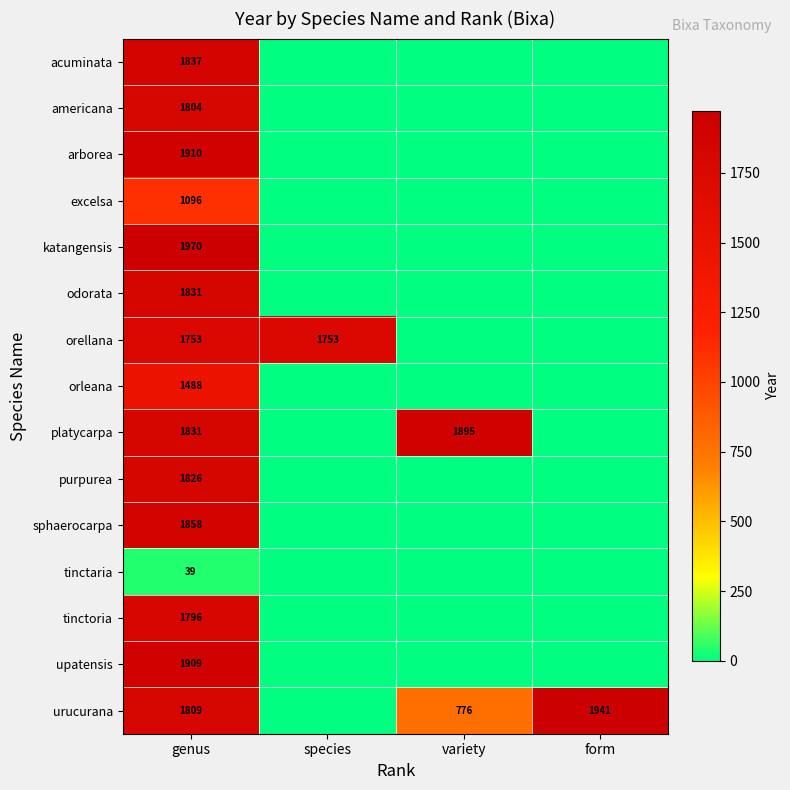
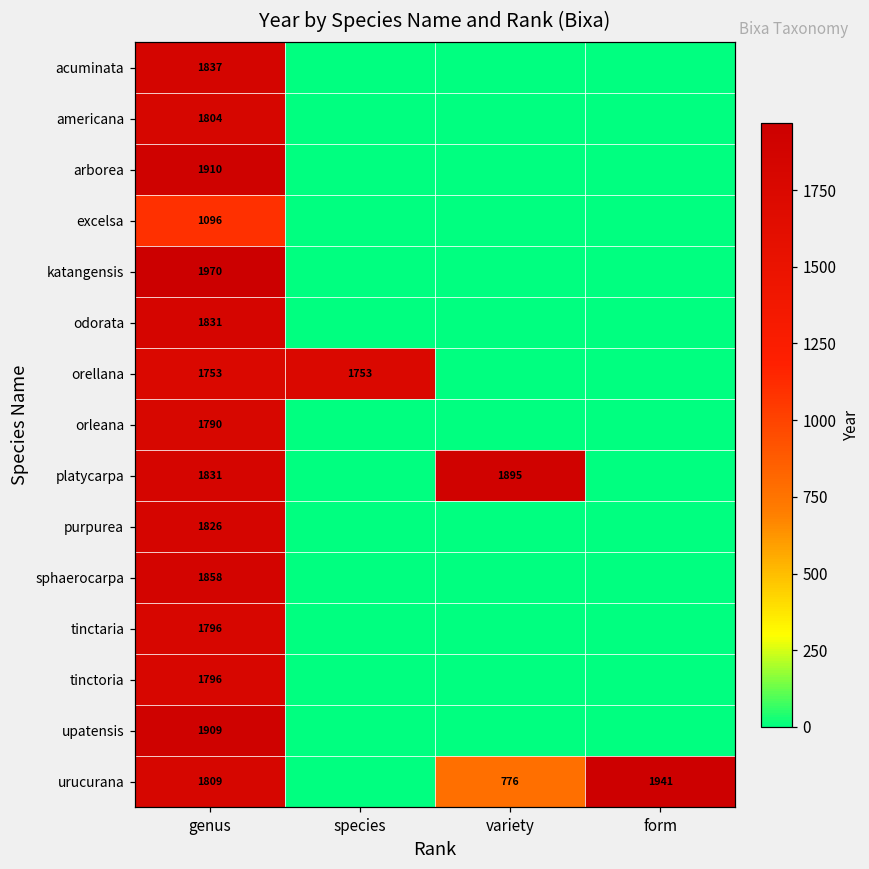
orleana, genus: 1488 -> 1790
tinctaria, genus: 39 -> 1796
